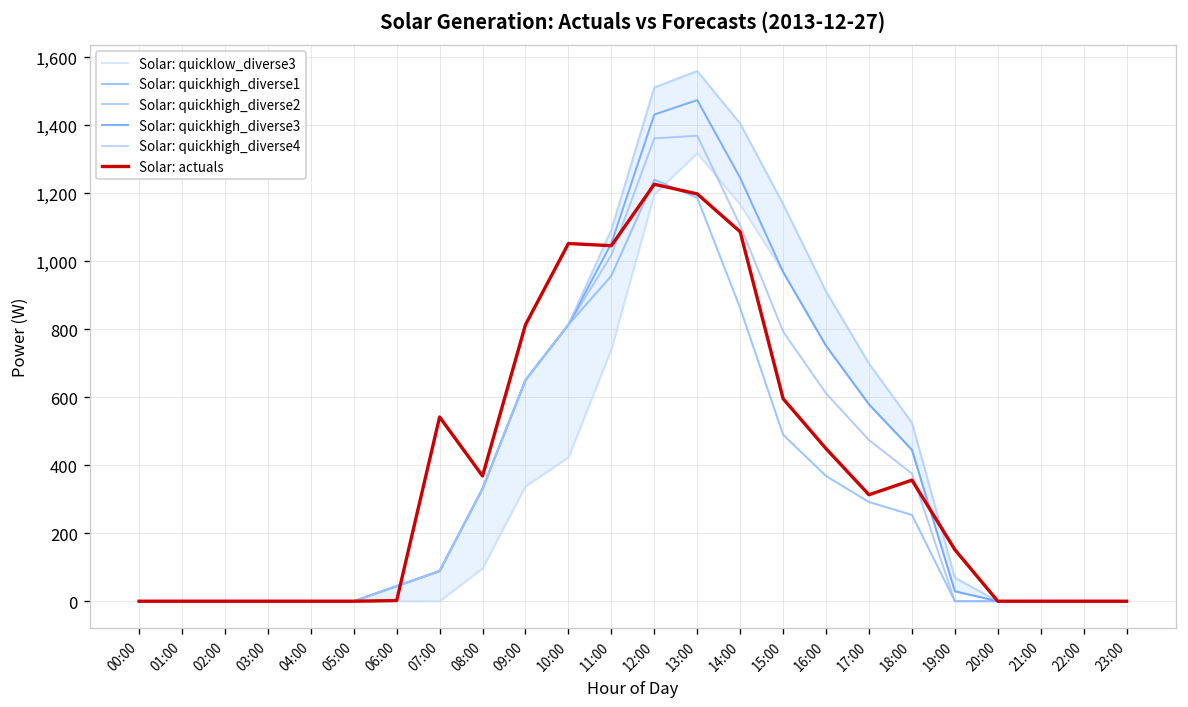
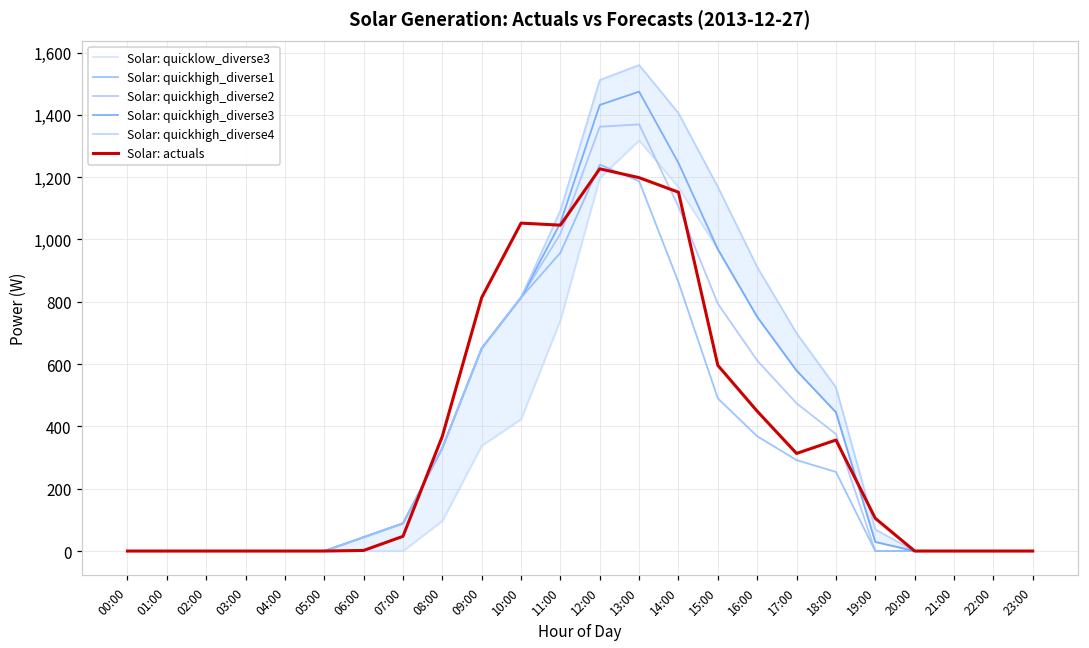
Solar: actuals, 07:00: 540 -> 50
Solar: actuals, 14:00: 1,090 -> 1,150
Solar: actuals, 19:00: 150 -> 100
